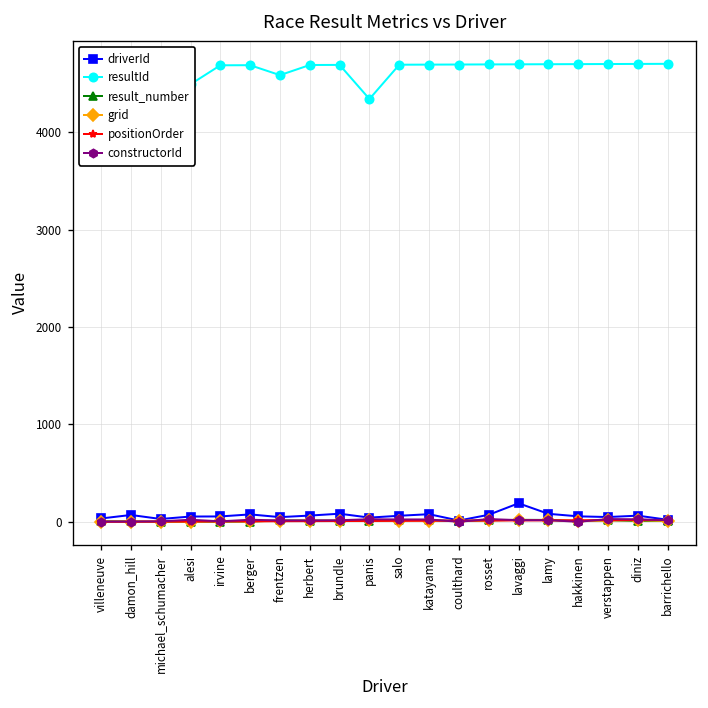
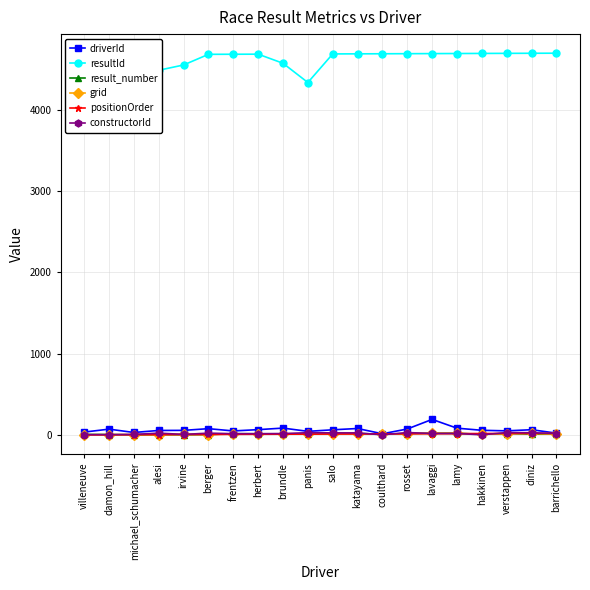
resultId, irvine: 4700 -> 4600
resultId, frentzen: 4600 -> 4700
resultId, brundle: 4700 -> 4600
